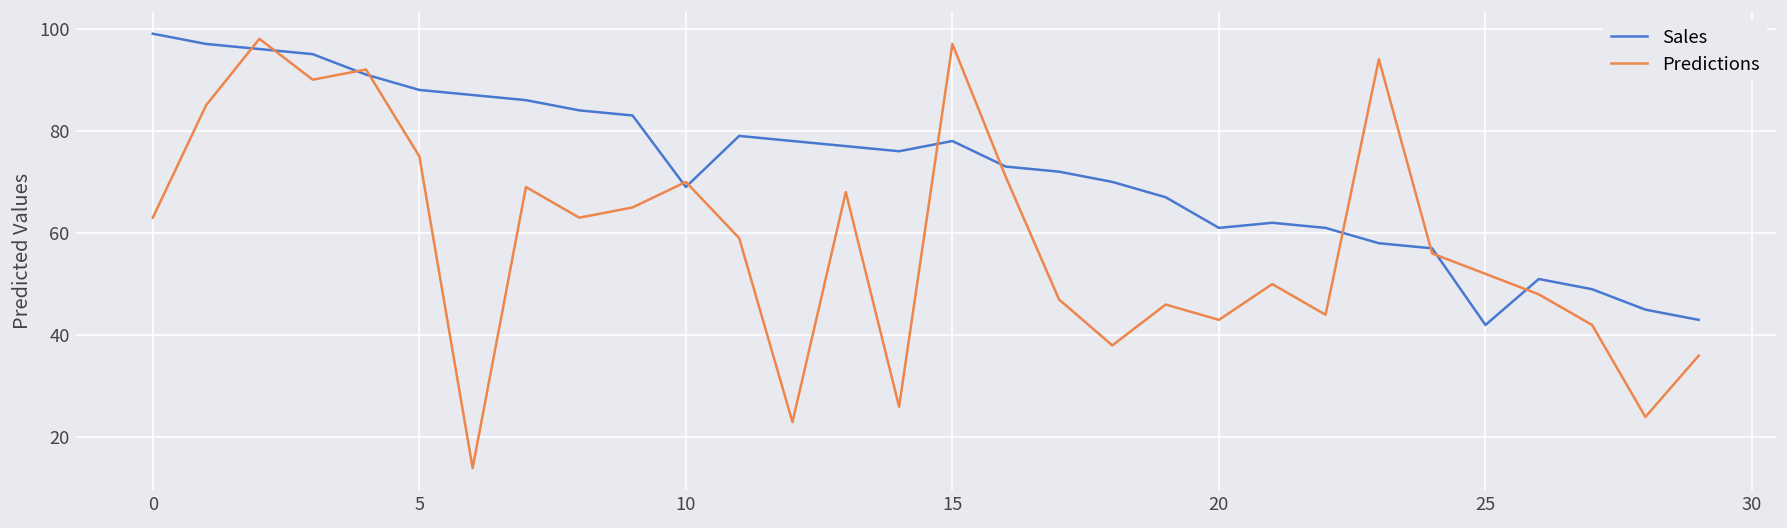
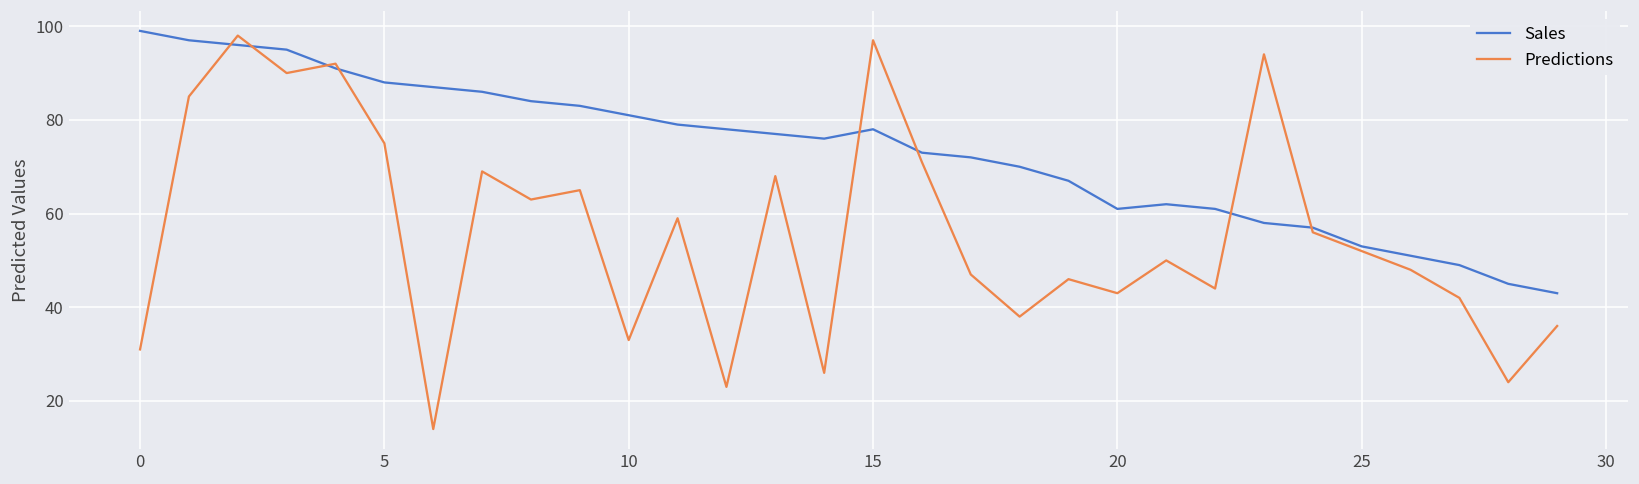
Predictions, 0: 63 -> 31
Sales, 10: 69 -> 81
Predictions, 10: 70 -> 33
Sales, 25: 42 -> 53
